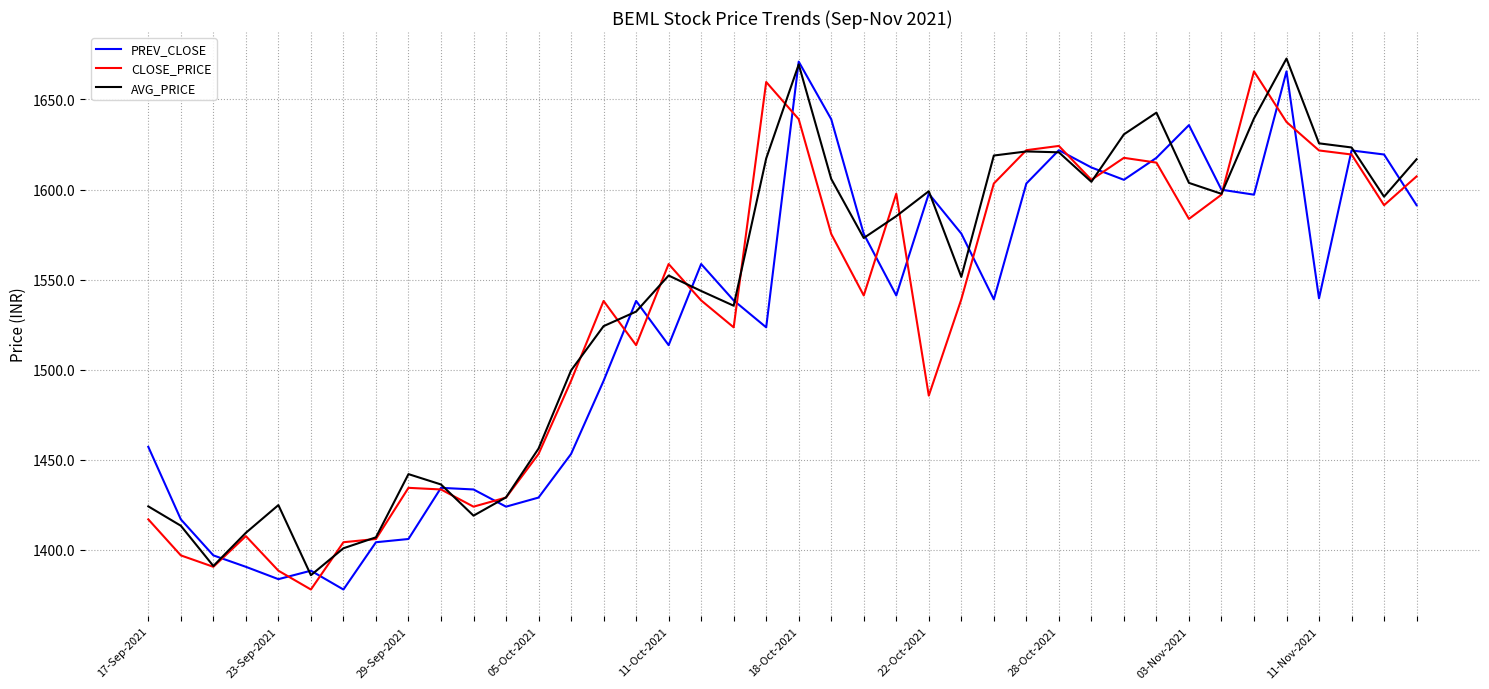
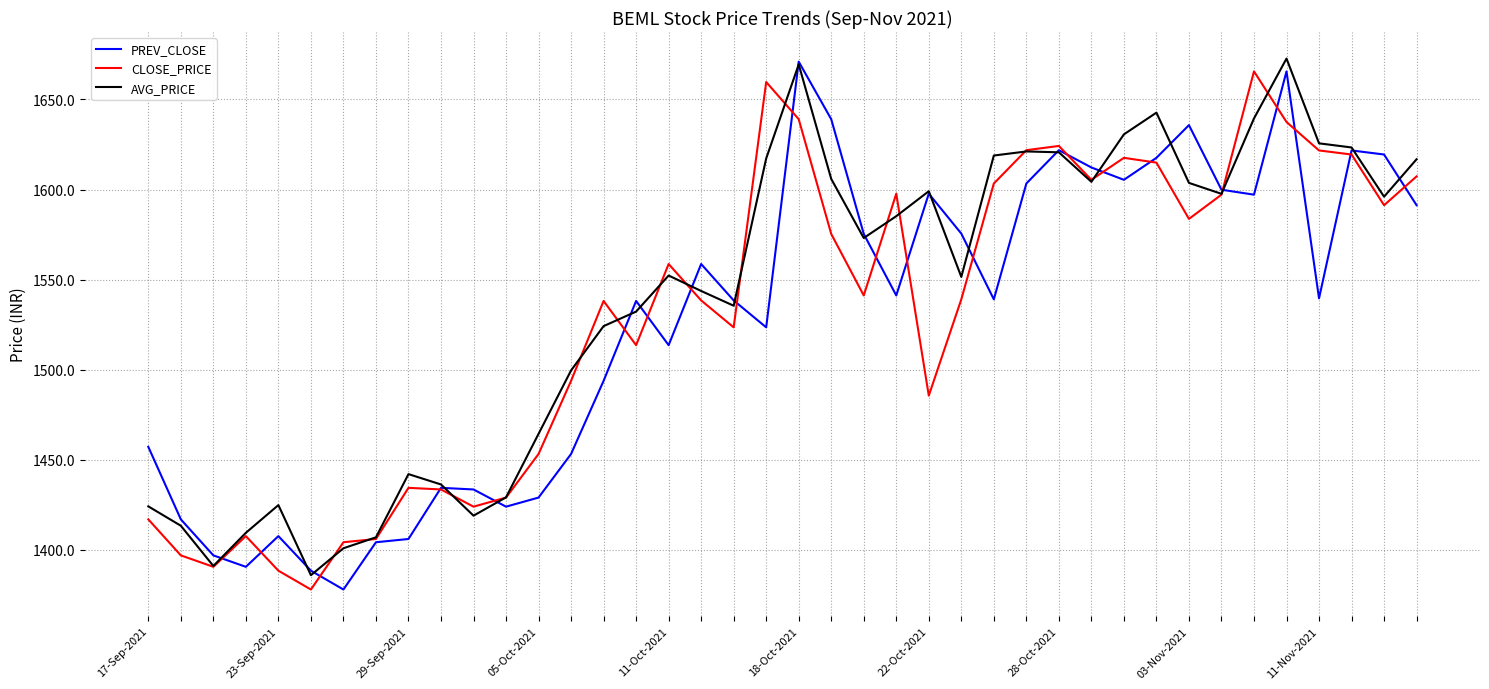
PREV_CLOSE, 23-Sep-2021: 1384 -> 1408
AVG_PRICE, 05-Oct-2021: 1456 -> 1464
